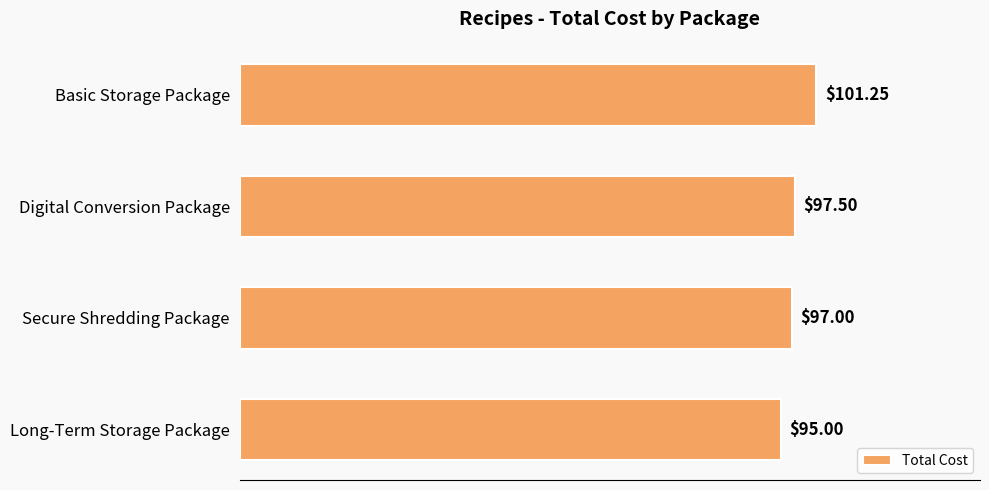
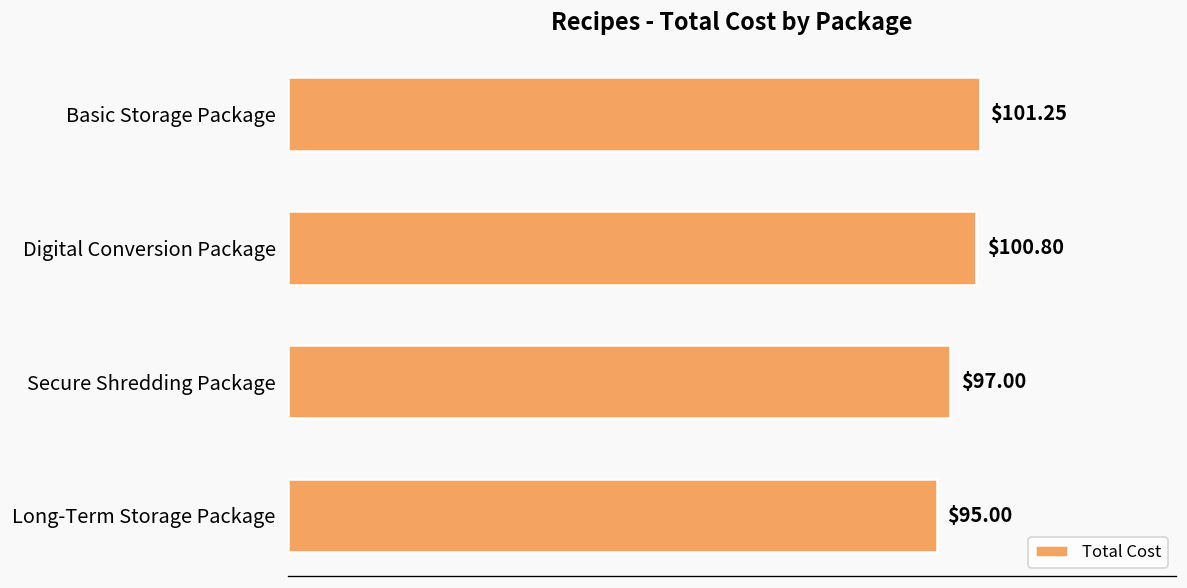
Digital Conversion Package: $97.50 -> $100.80
